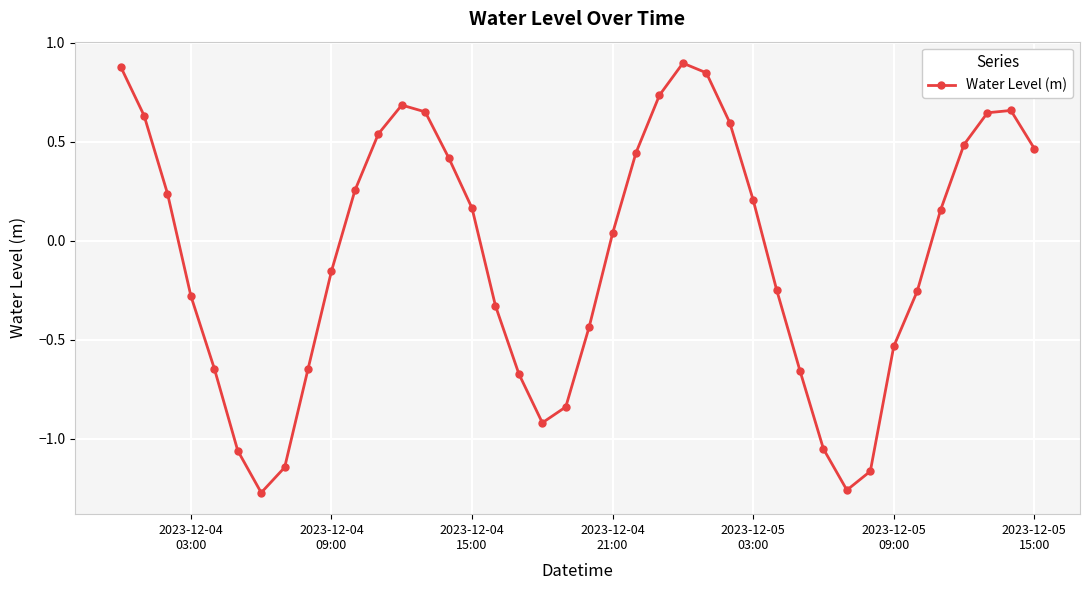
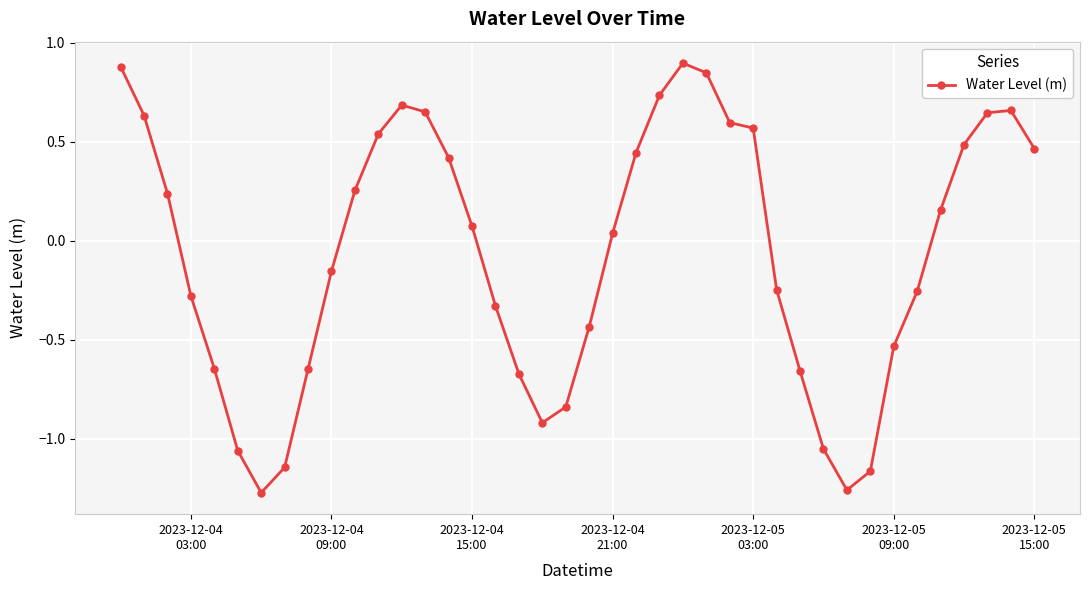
2023-12-04 15:00: 0.17 -> 0.07
2023-12-05 03:00: 0.21 -> 0.57
